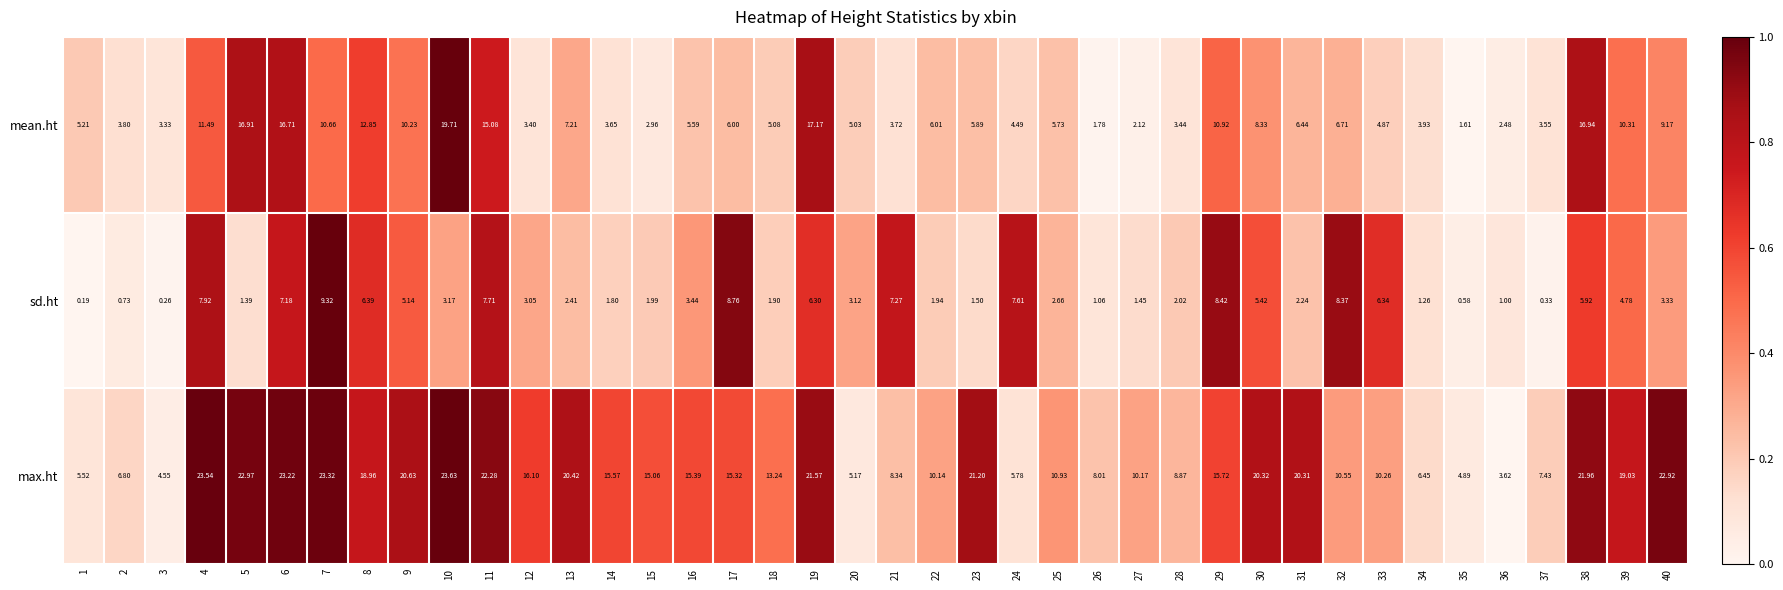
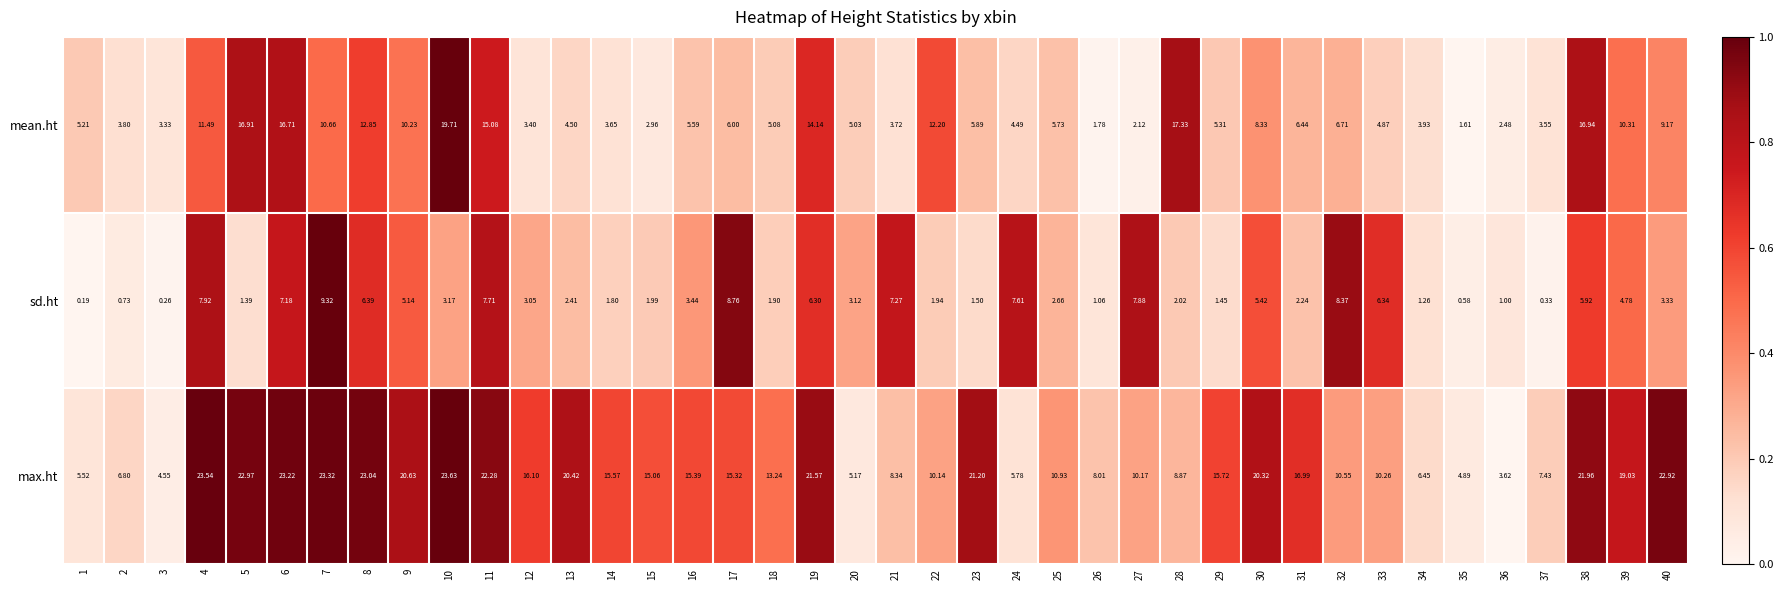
mean.ht, 13: 7.21 -> 4.50
mean.ht, 19: 17.17 -> 14.14
mean.ht, 22: 6.01 -> 12.20
mean.ht, 28: 3.44 -> 17.33
mean.ht, 29: 10.92 -> 5.31
sd.ht, 27: 1.45 -> 7.88
sd.ht, 29: 8.42 -> 1.45
max.ht, 8: 18.96 -> 23.04
max.ht, 31: 20.31 -> 16.99
